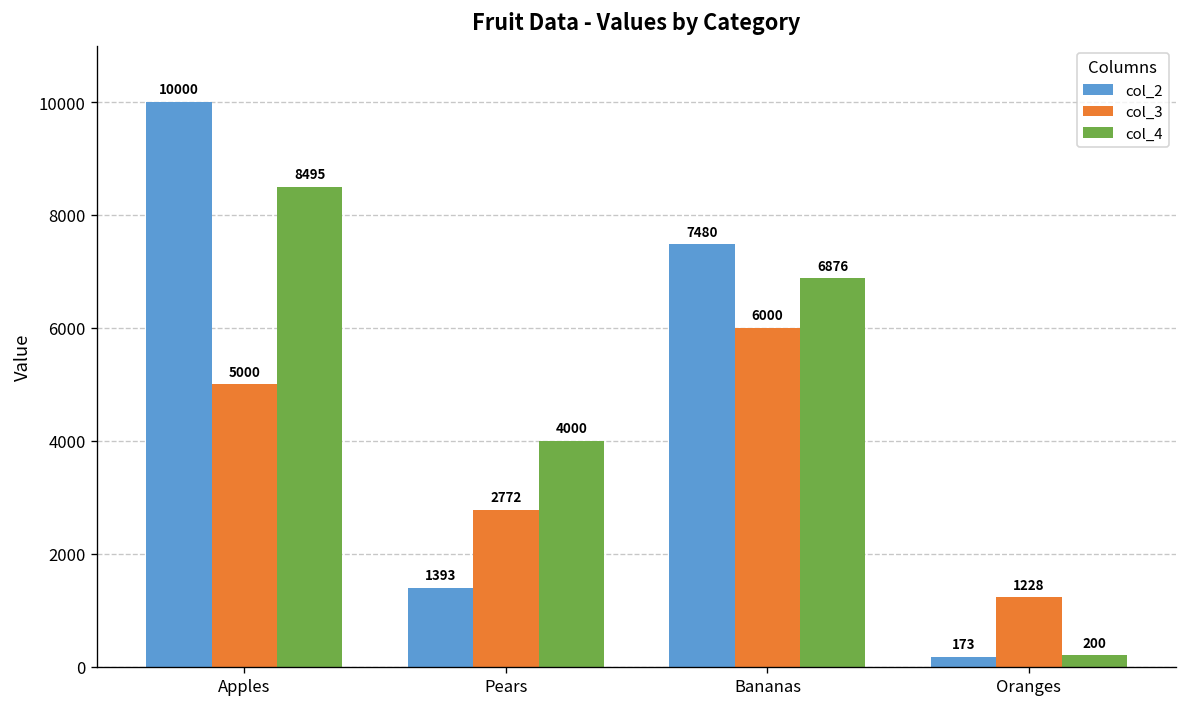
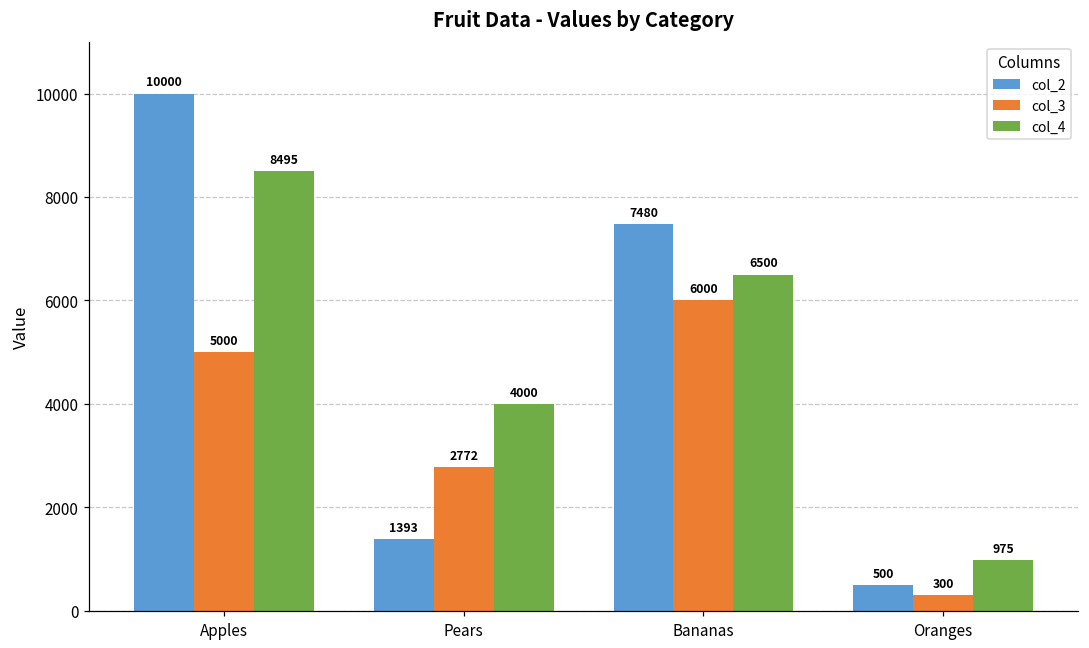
col_4, Bananas: 6876 -> 6500
col_2, Oranges: 173 -> 500
col_3, Oranges: 1228 -> 300
col_4, Oranges: 200 -> 975
